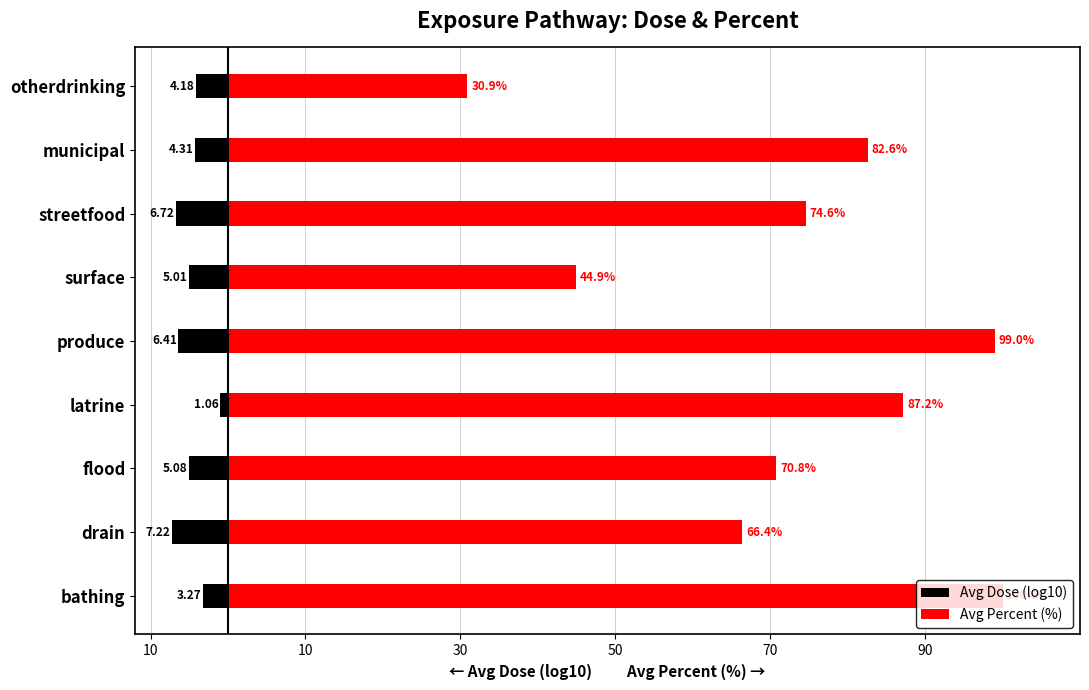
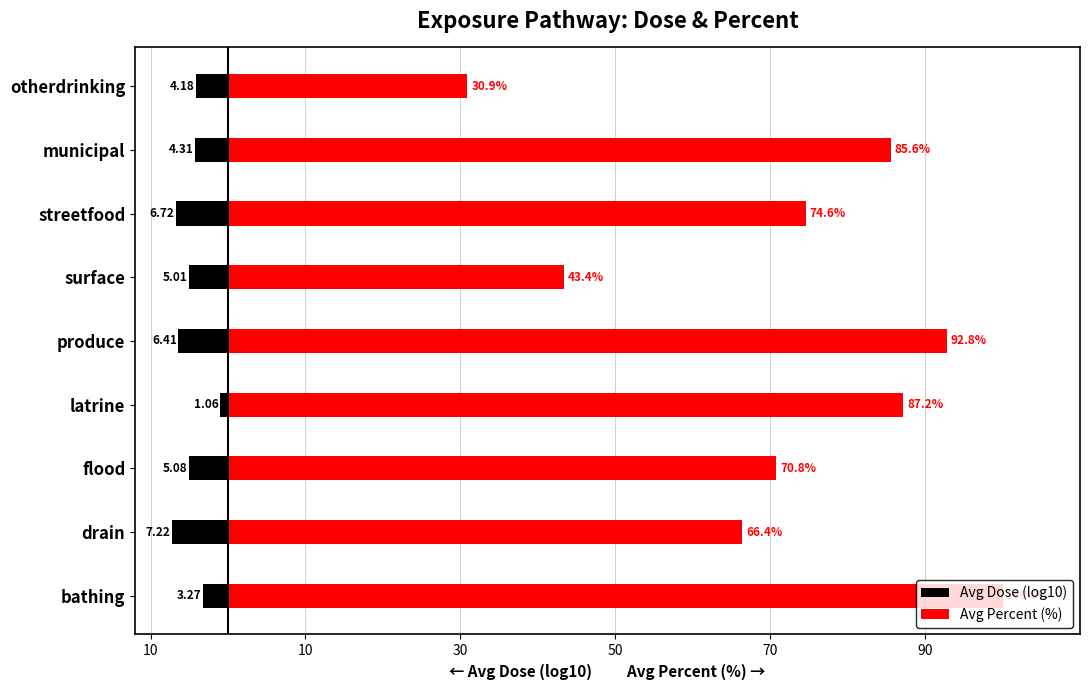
Avg Percent (%), municipal: 82.6% -> 85.6%
Avg Percent (%), surface: 44.9% -> 43.4%
Avg Percent (%), produce: 99.0% -> 92.8%
